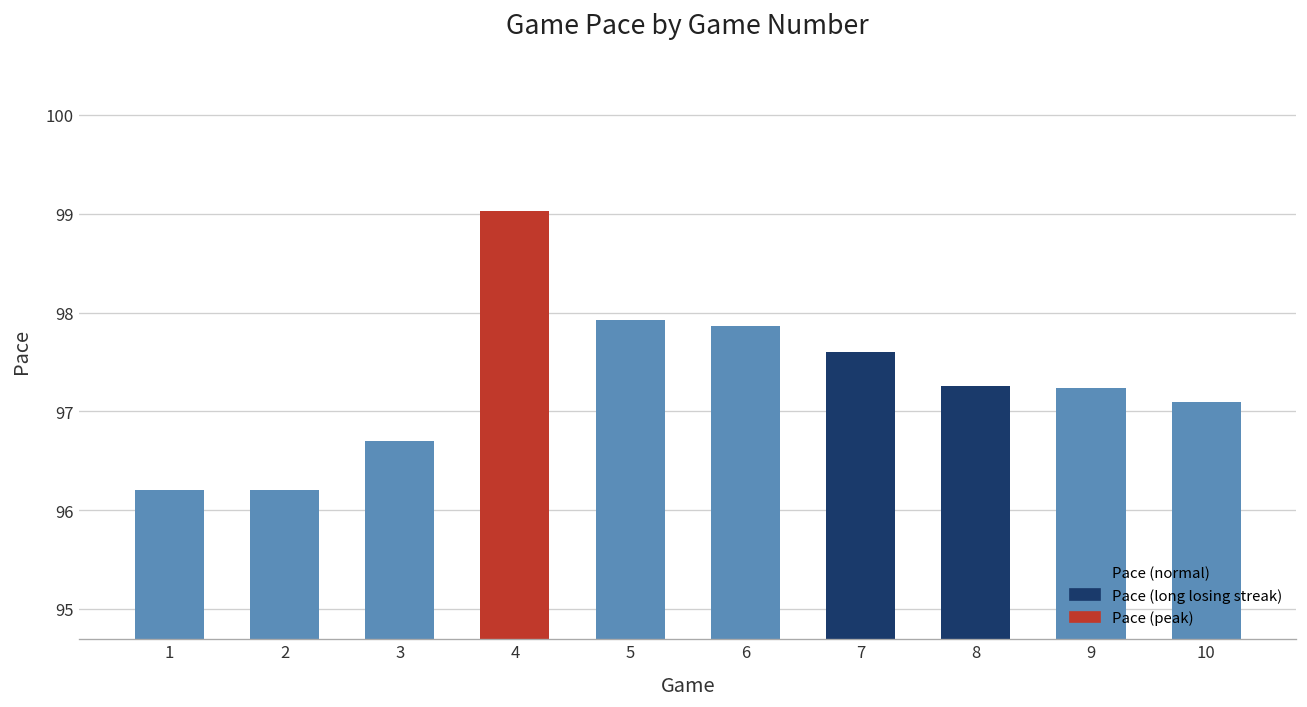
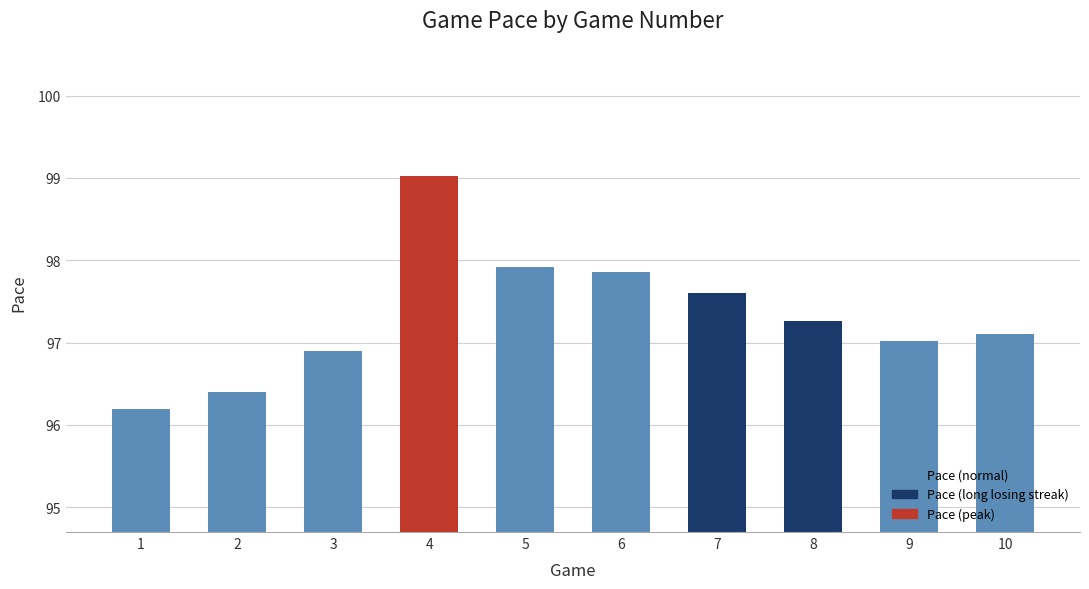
2: 96.2 -> 96.4
3: 96.7 -> 96.9
9: 97.2 -> 97.0
